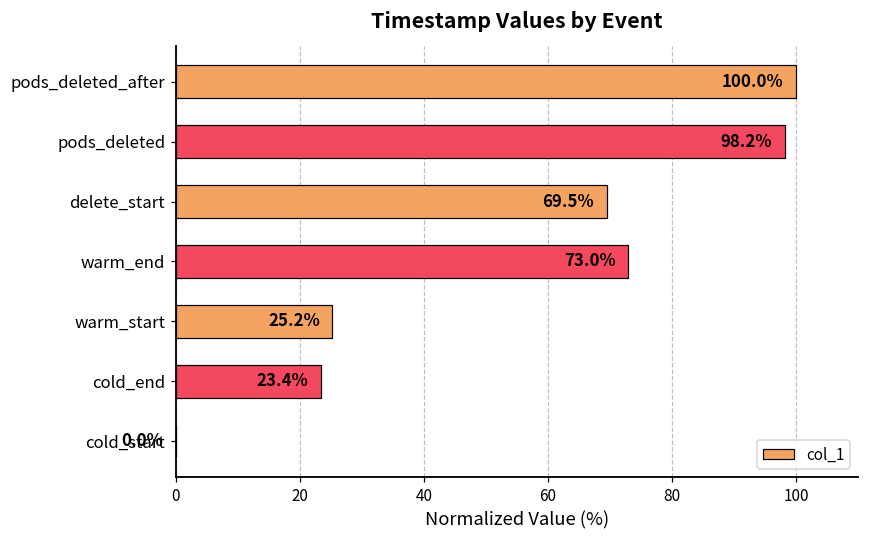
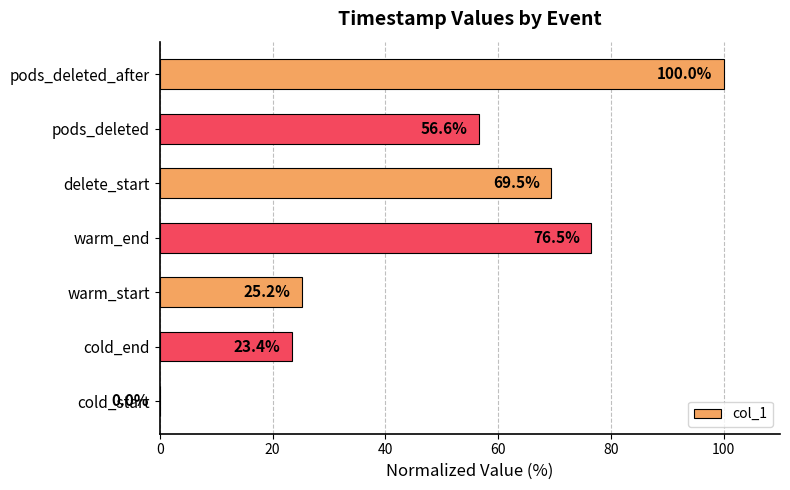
pods_deleted: 98.2% -> 56.6%
warm_end: 73.0% -> 76.5%
